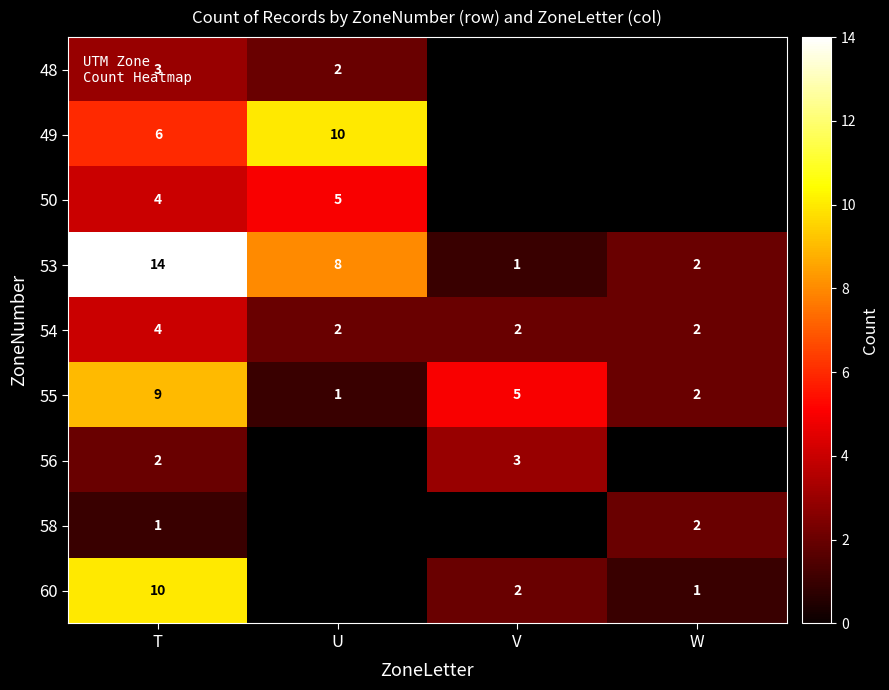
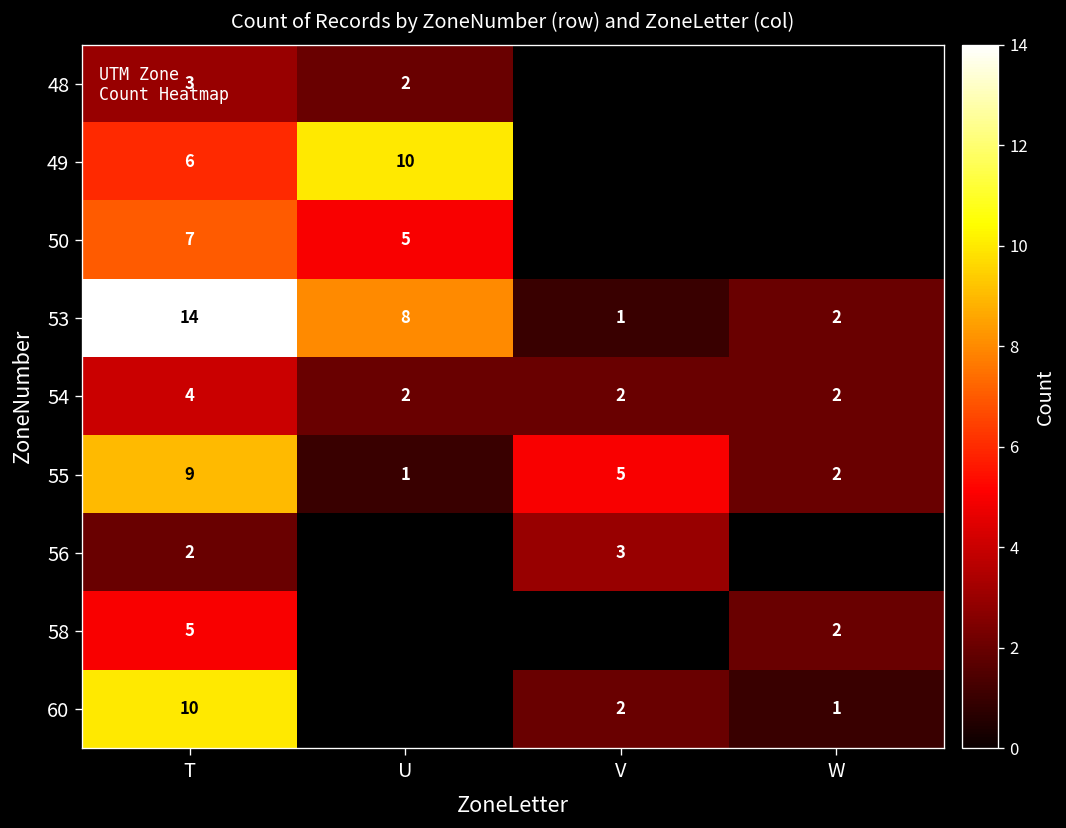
50, T: 4 -> 7
58, T: 1 -> 5
